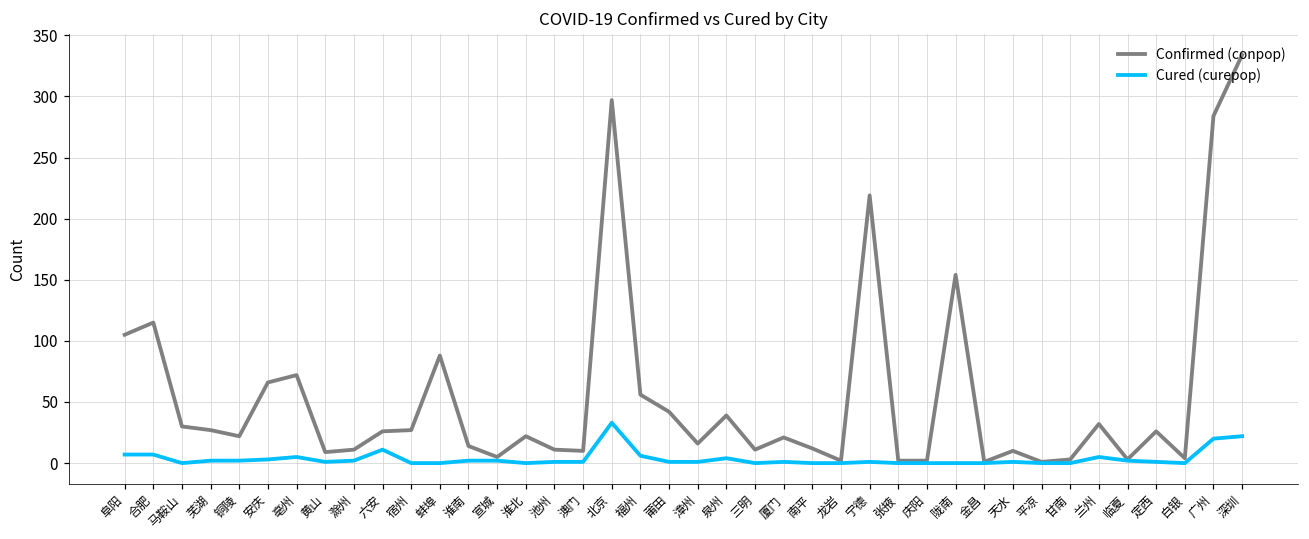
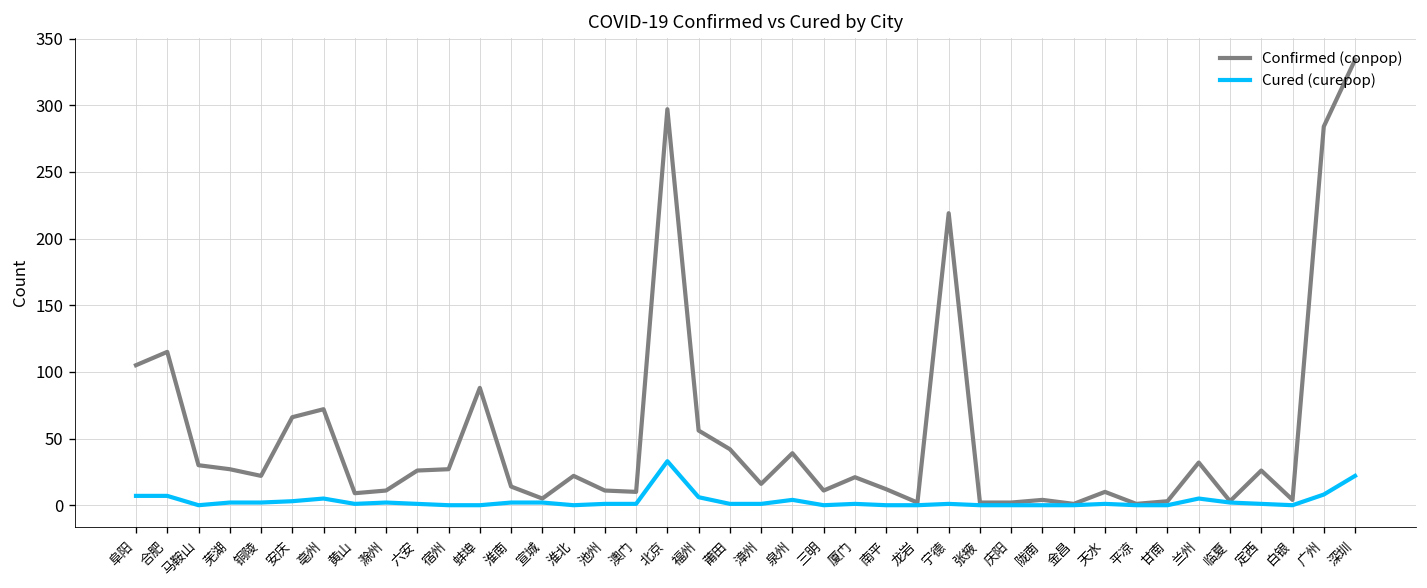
Cured (curepop), 六安: 11 -> 1
Confirmed (conpop), 陇南: 154 -> 4
Cured (curepop), 广州: 20 -> 8
